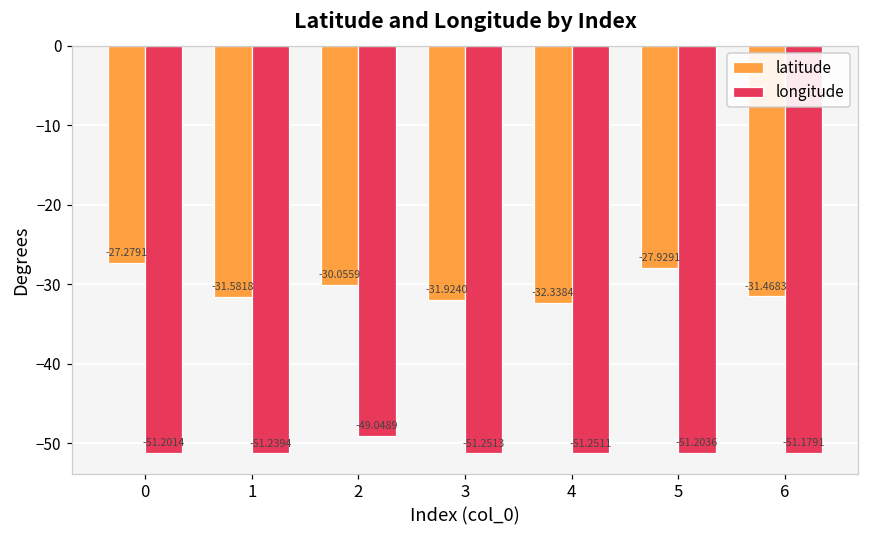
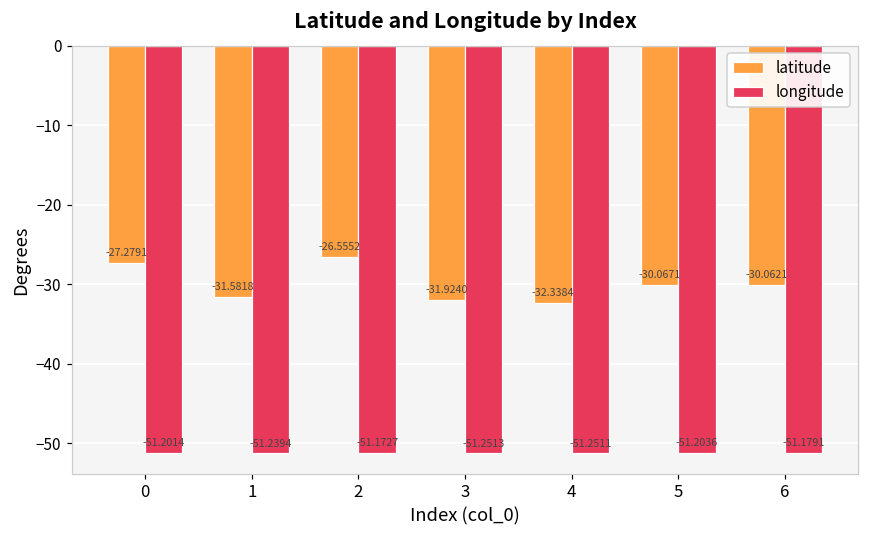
latitude, 2: -30.0559 -> -26.5552
longitude, 2: -49.0489 -> -51.1727
latitude, 5: -27.9291 -> -30.0671
latitude, 6: -31.4683 -> -30.0621
